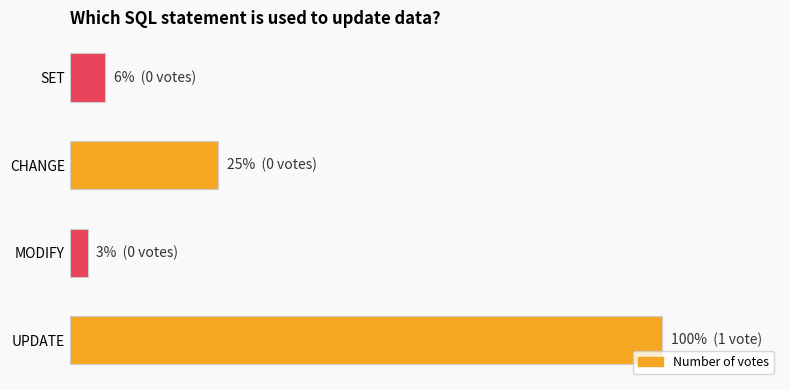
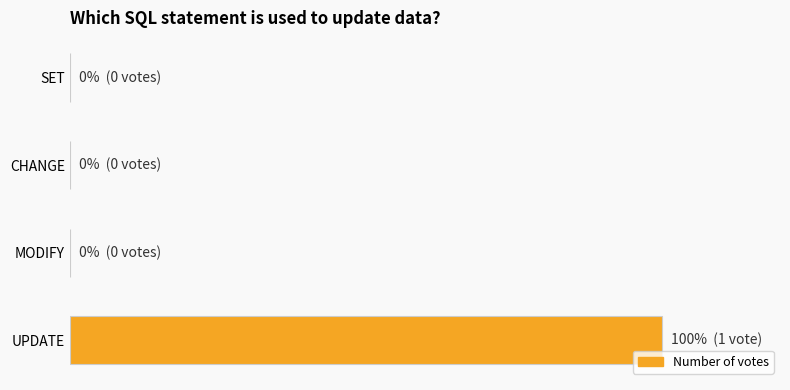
SET: 6% -> 0%
CHANGE: 25% -> 0%
MODIFY: 3% -> 0%
